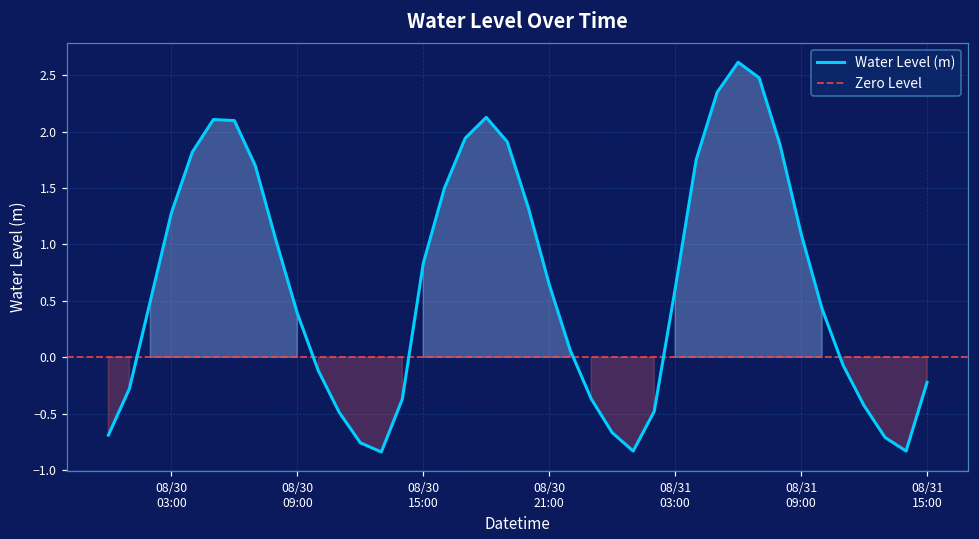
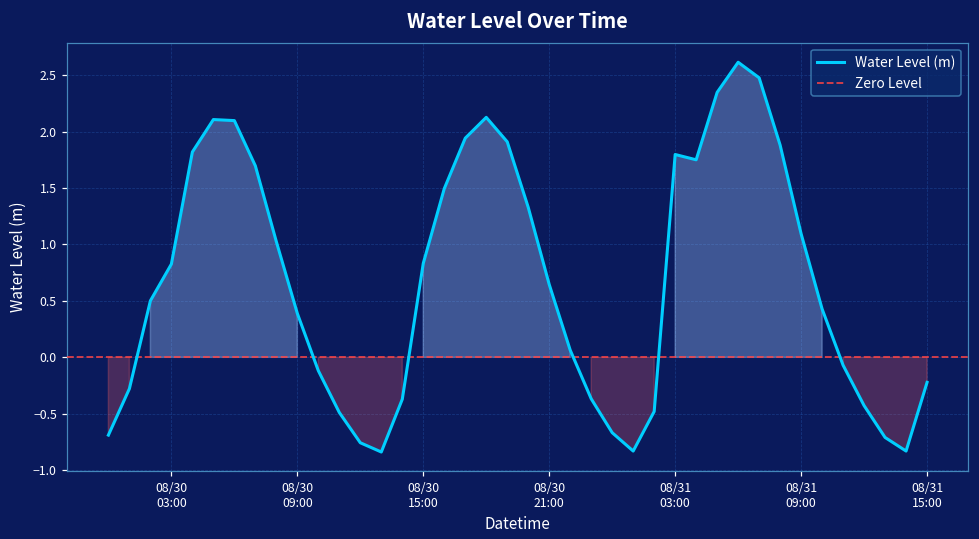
08/30 03:00: 1.28 -> 0.83
08/31 03:00: 0.61 -> 1.80
